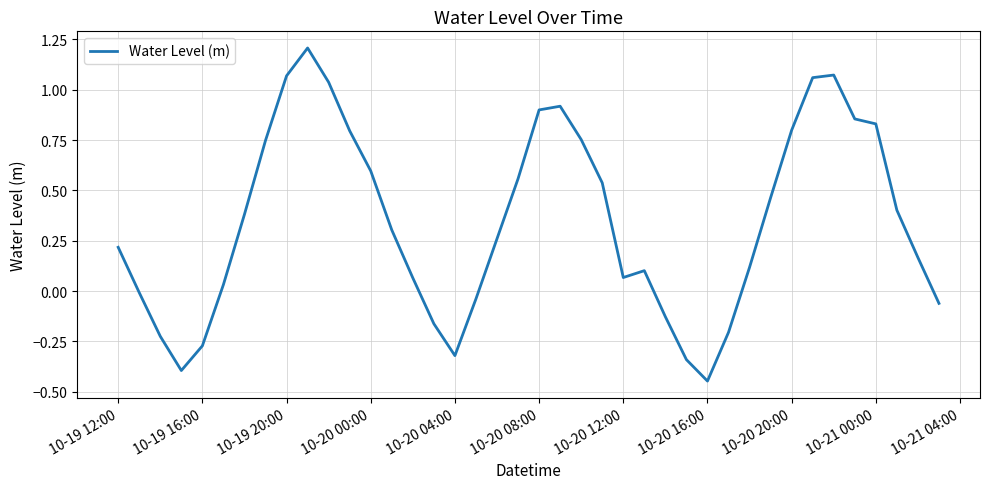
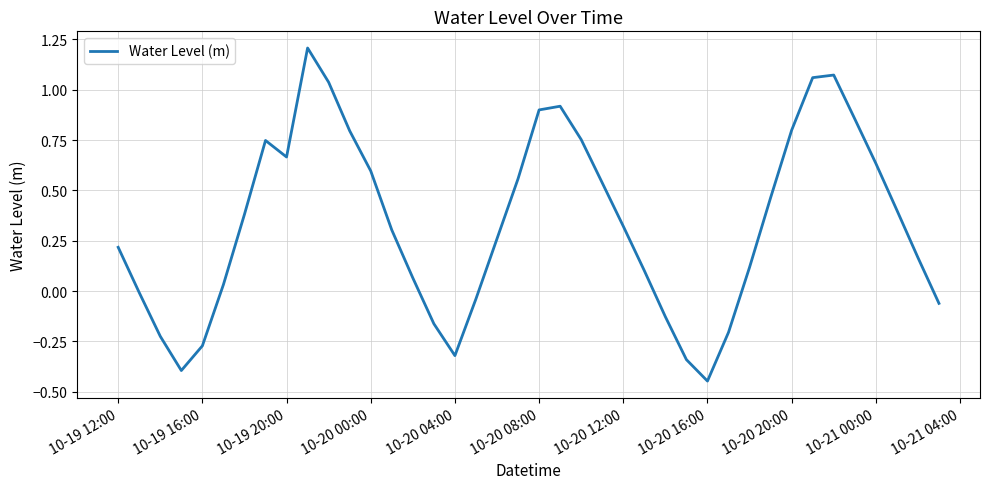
10-19 20:00: 1.07 -> 0.67
10-20 12:00: 0.07 -> 0.32
10-21 00:00: 0.83 -> 0.63
